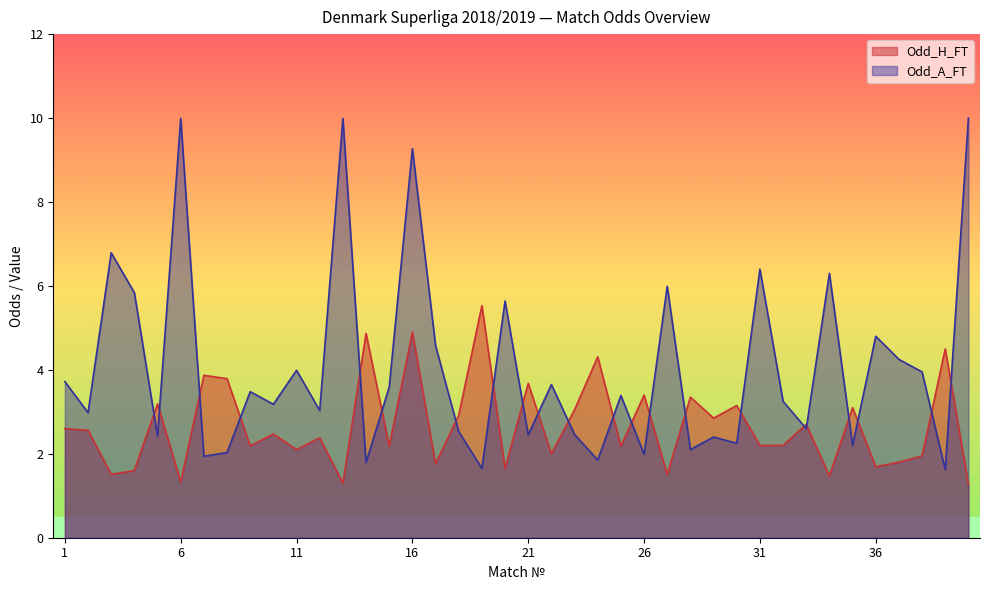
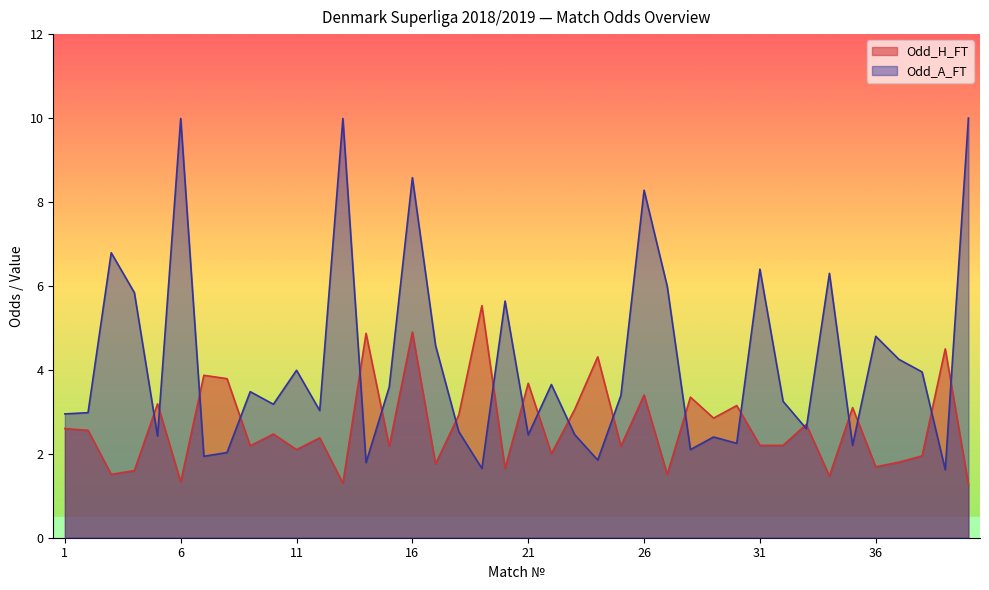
Odd_A_FT, 1: 3.7 -> 3.0
Odd_A_FT, 16: 9.3 -> 8.6
Odd_A_FT, 26: 2.0 -> 8.3
